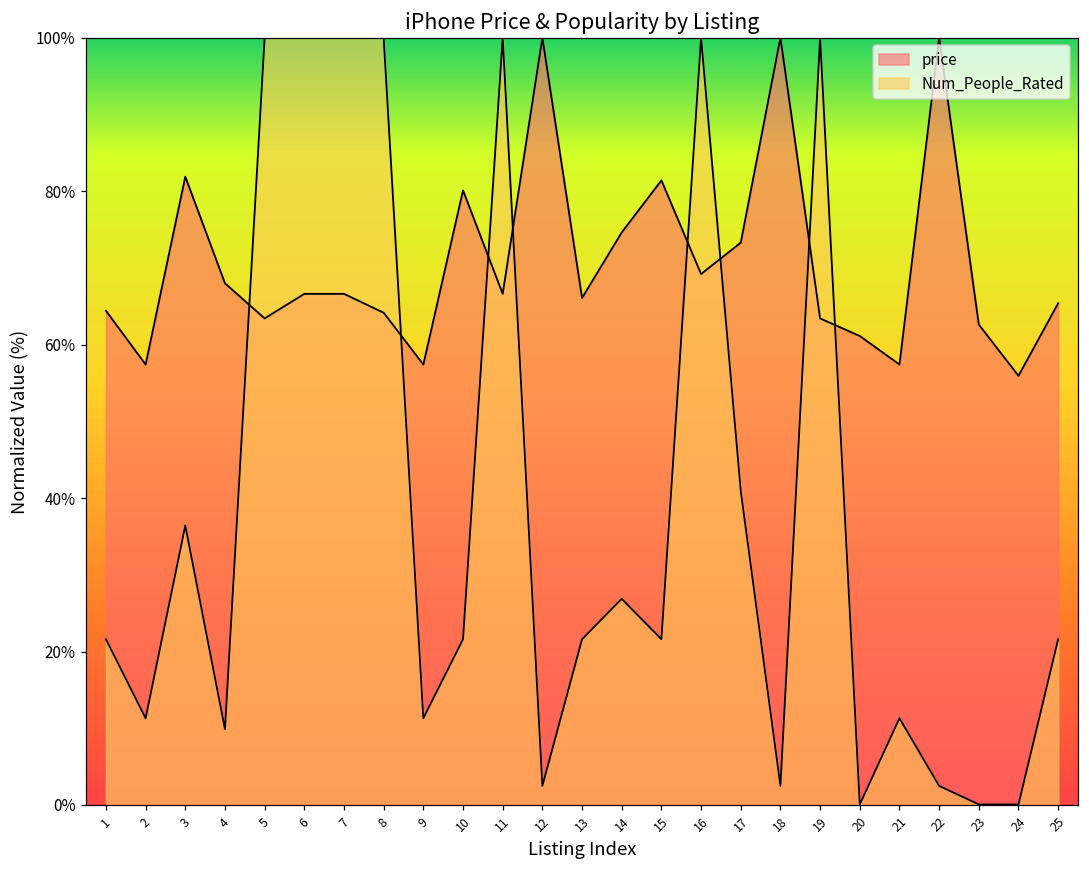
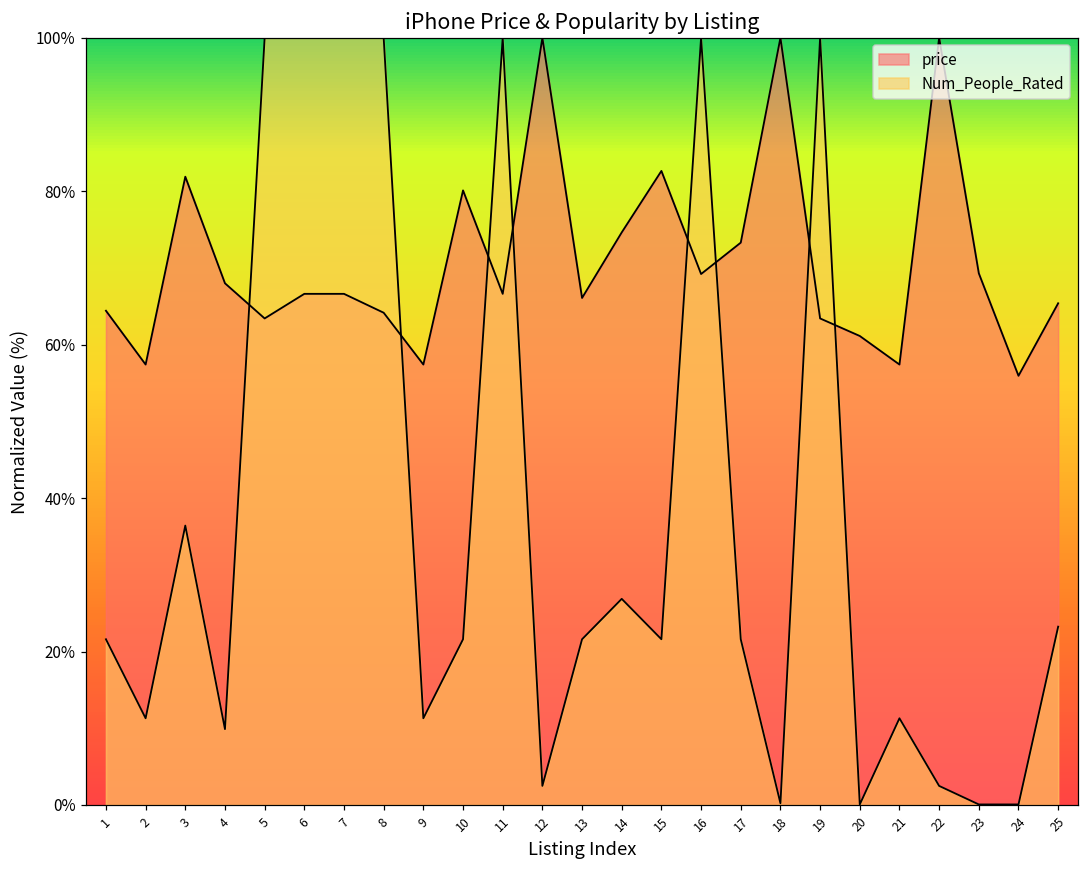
price, 15: 81% -> 83%
Num_People_Rated, 17: 41% -> 22%
Num_People_Rated, 18: 2% -> 0%
price, 23: 63% -> 69%
Num_People_Rated, 25: 22% -> 23%
